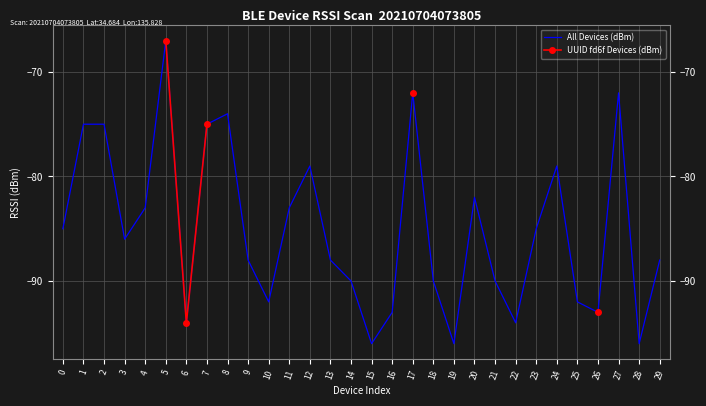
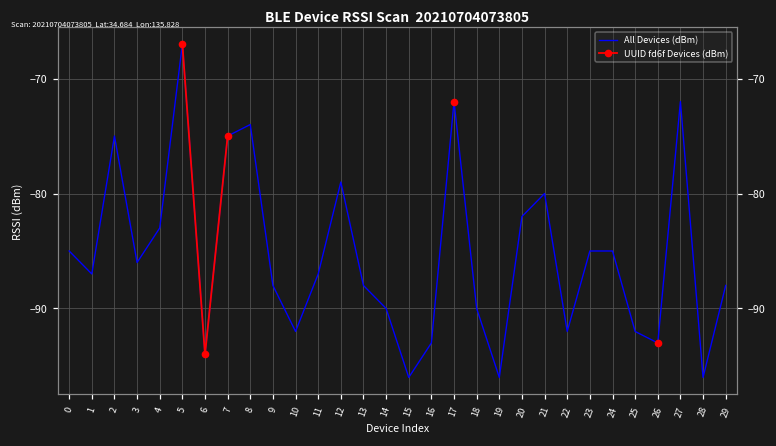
All Devices (dBm), 1: -75 -> -87
All Devices (dBm), 11: -83 -> -87
All Devices (dBm), 21: -90 -> -80
All Devices (dBm), 22: -94 -> -92
All Devices (dBm), 24: -79 -> -85
